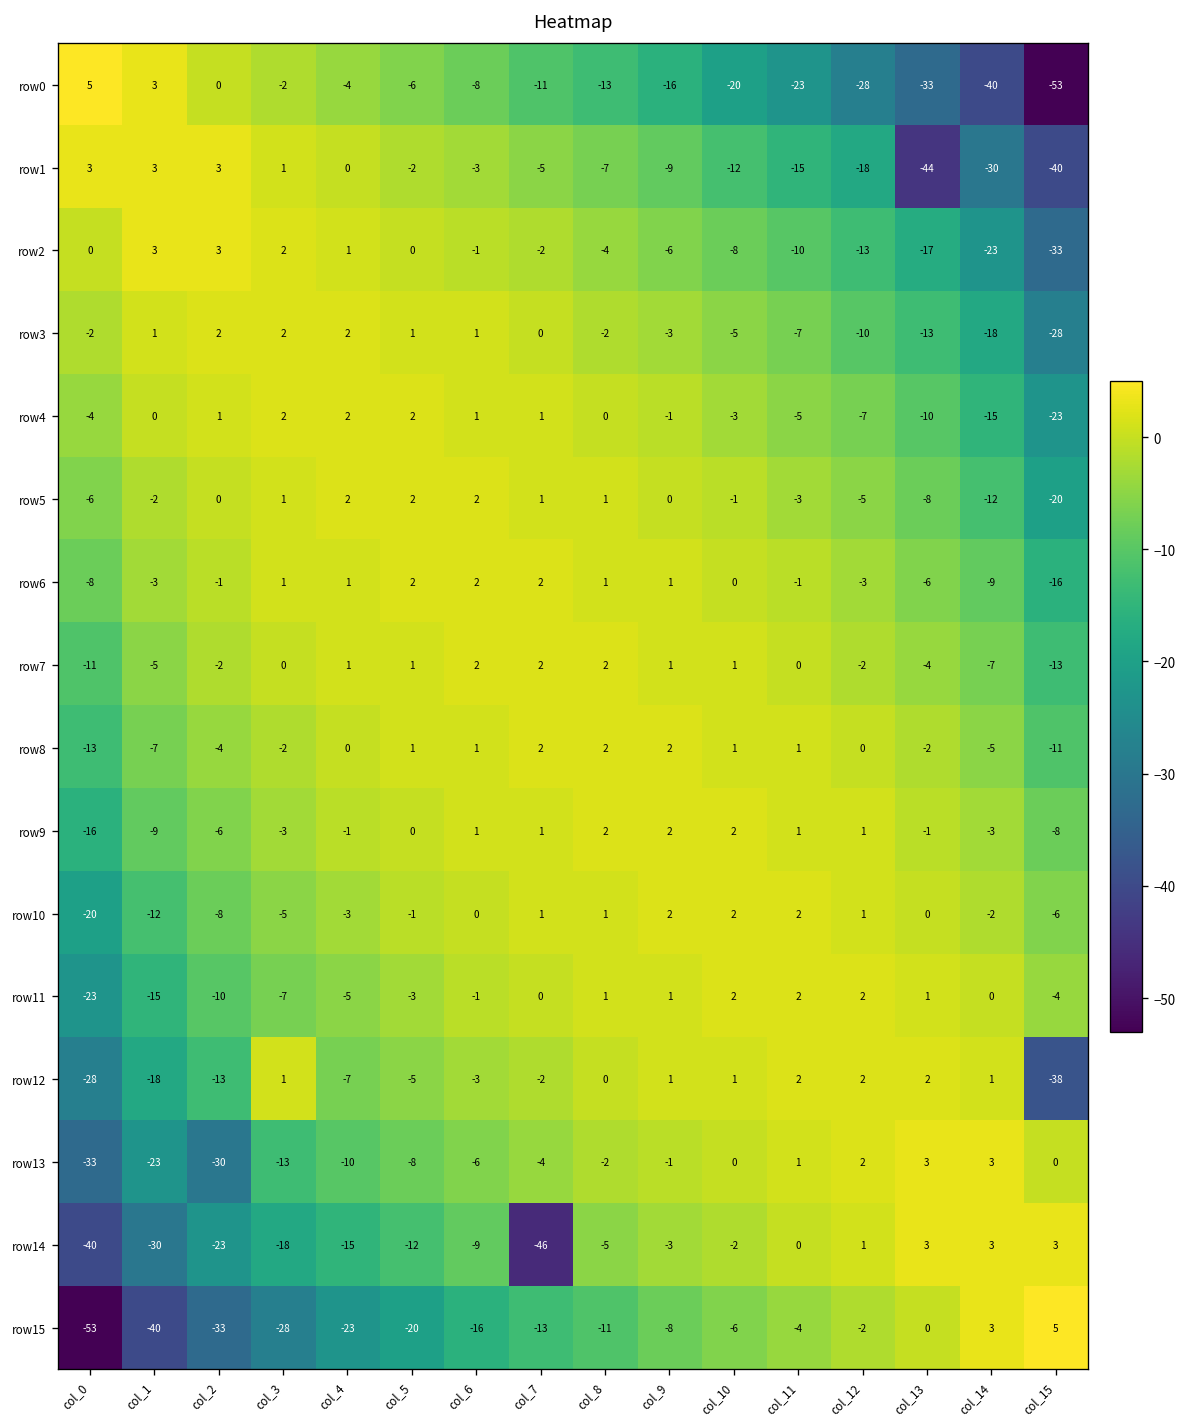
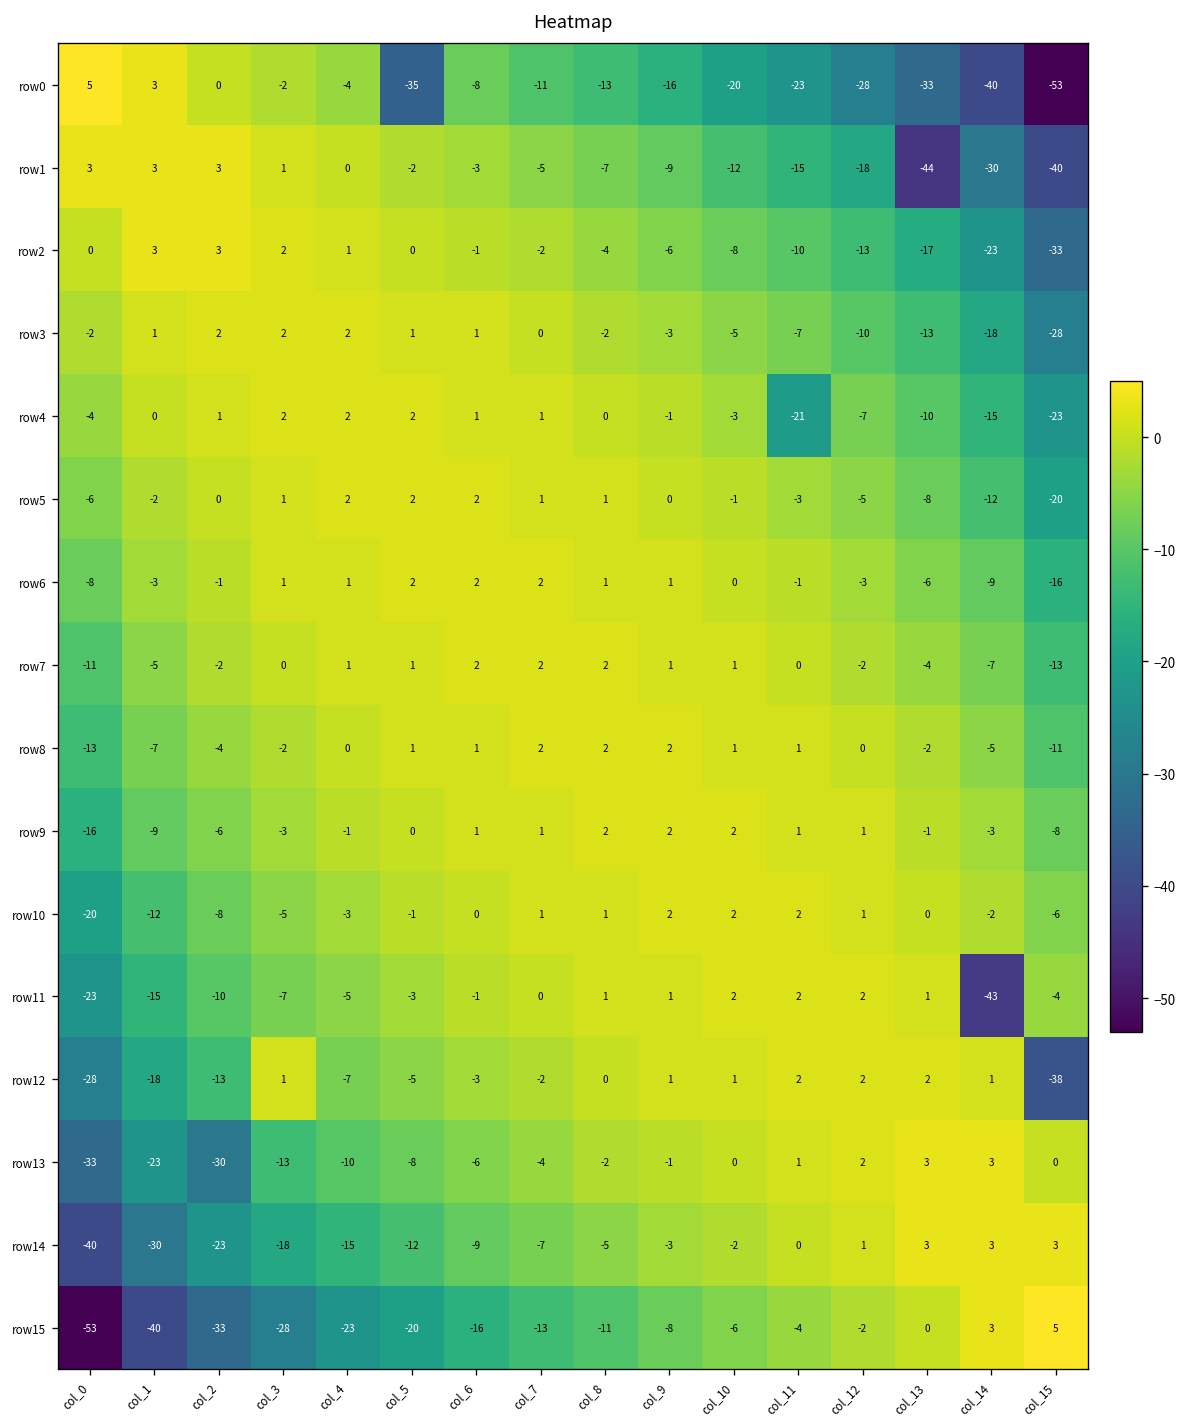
row0, col_5: -6 -> -35
row4, col_11: -5 -> -21
row11, col_14: 0 -> -43
row14, col_7: -46 -> -7
